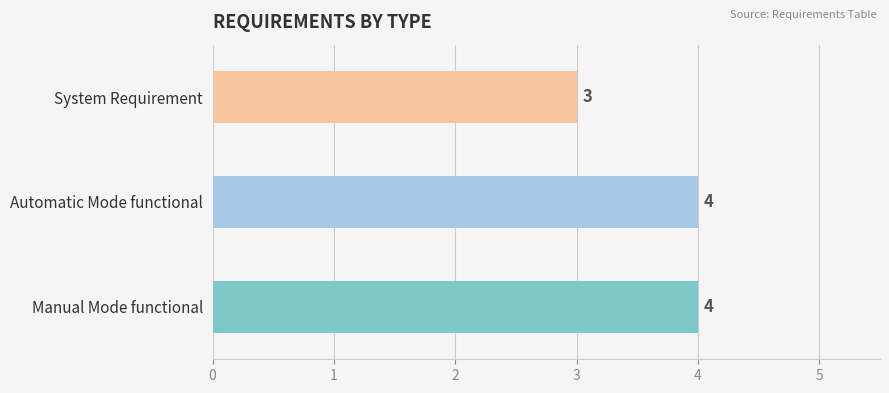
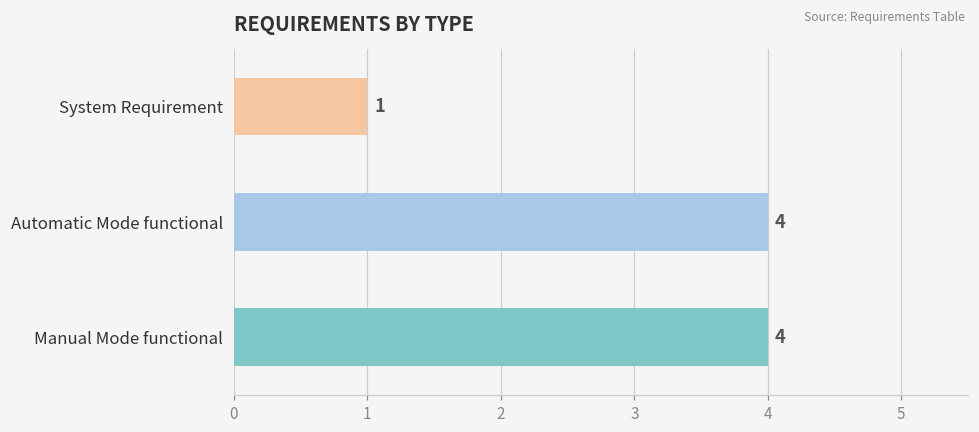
System Requirement: 3 -> 1
